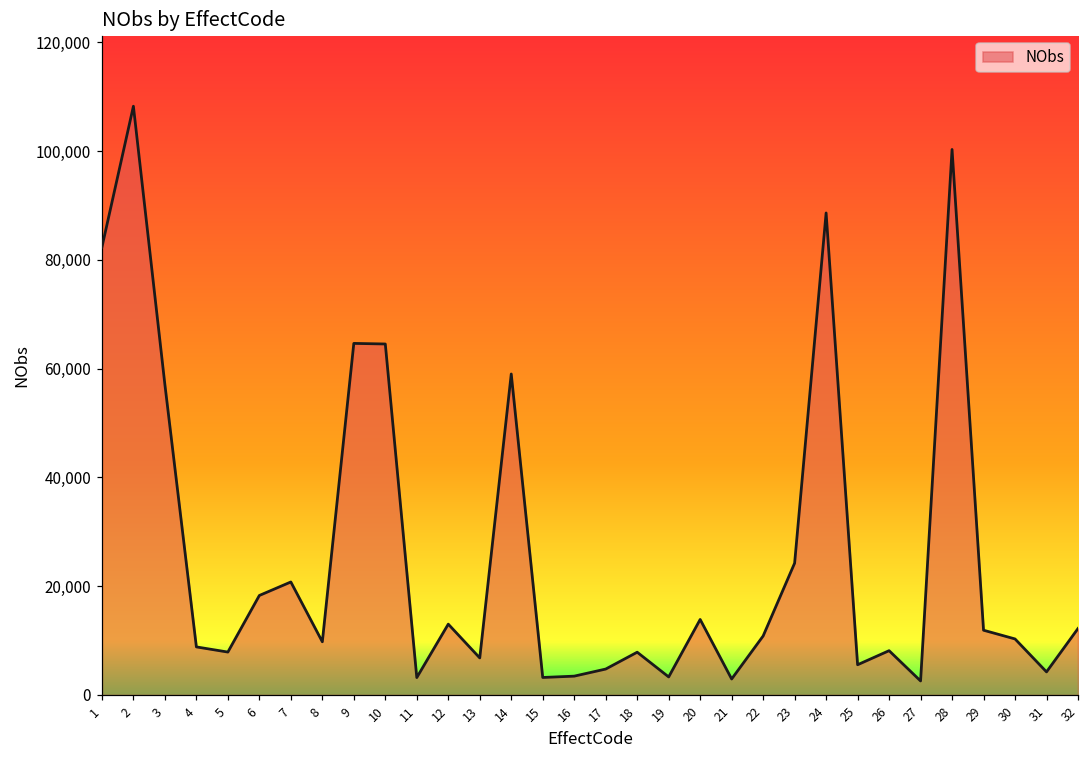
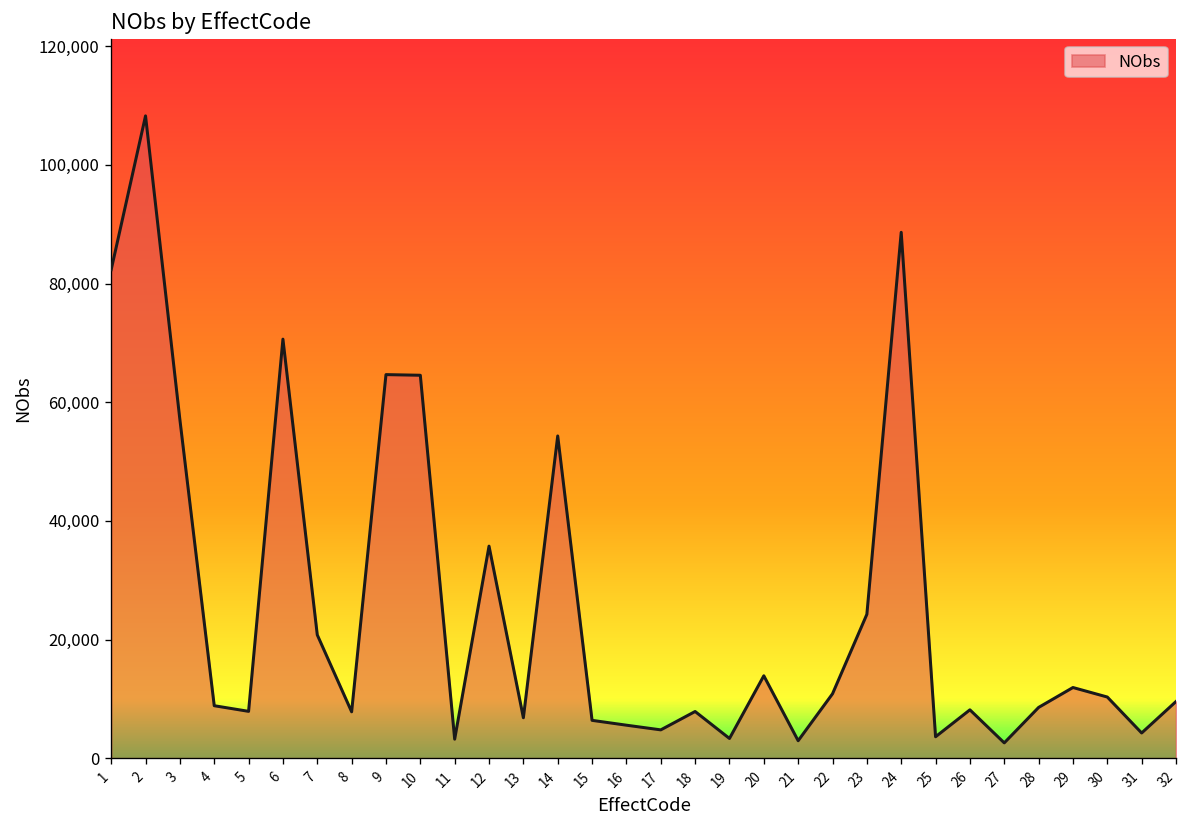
6: 18,000 -> 71,000
8: 10,000 -> 8,000
12: 13,000 -> 36,000
14: 59,000 -> 54,000
15: 3,000 -> 6,000
16: 3,000 -> 6,000
25: 6,000 -> 4,000
28: 100,000 -> 9,000
32: 12,000 -> 10,000
